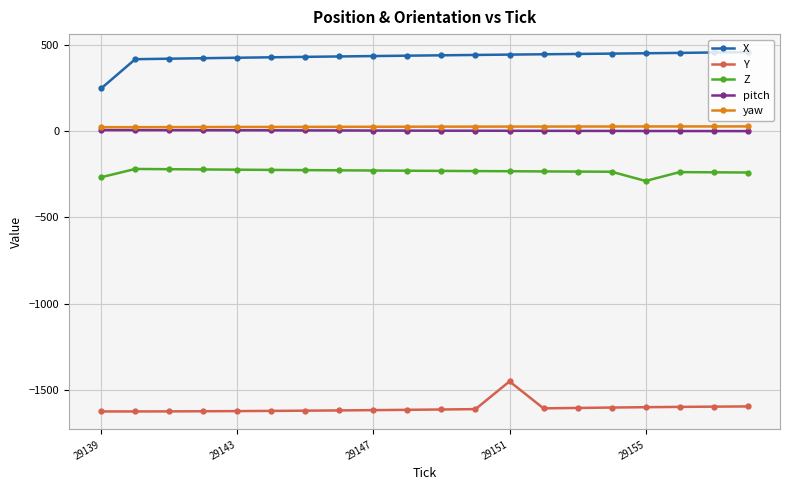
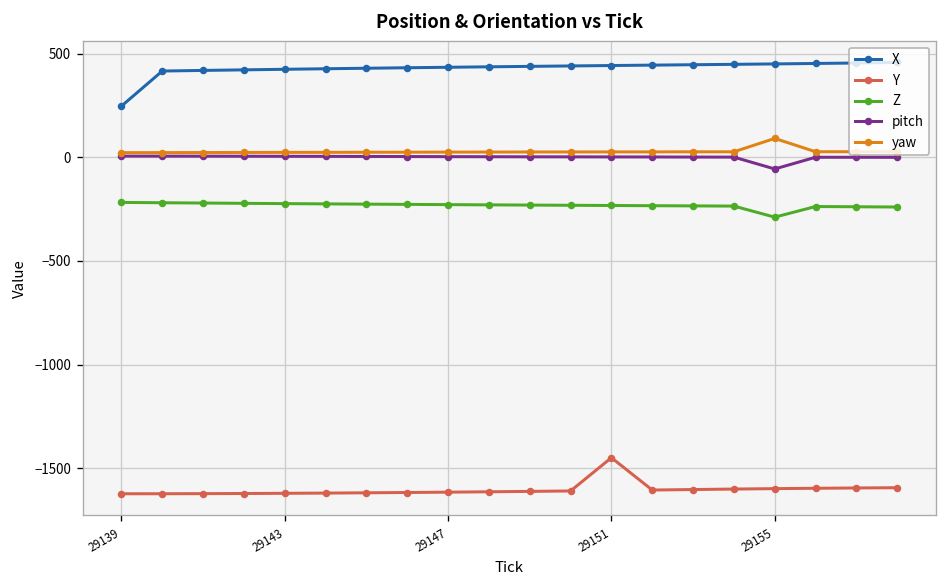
Z, 29139: -270 -> -220
pitch, 29155: 0 -> -60
yaw, 29155: 30 -> 90
